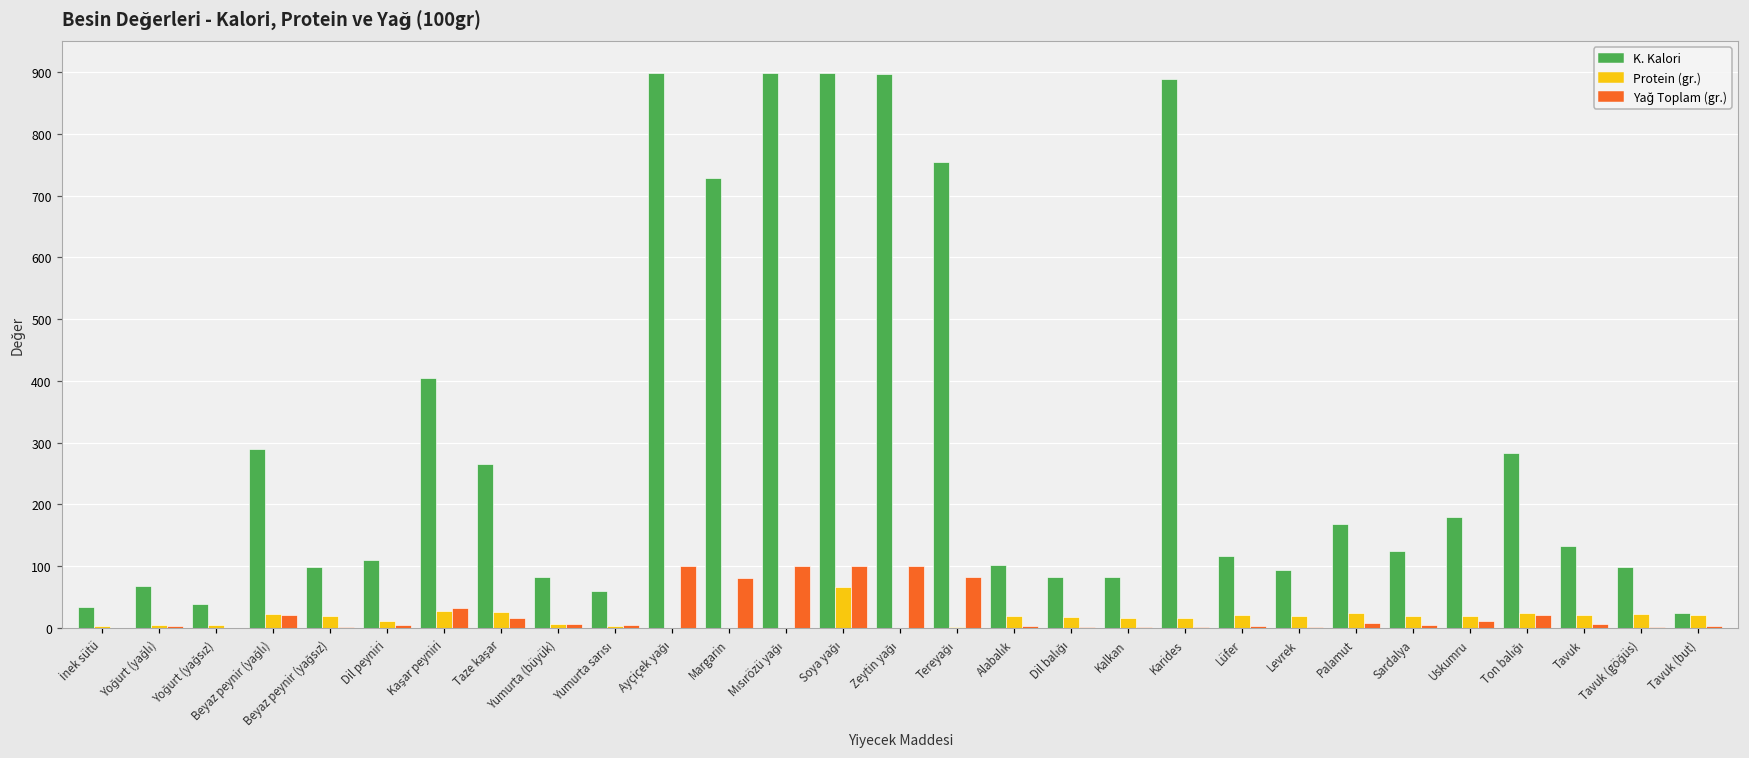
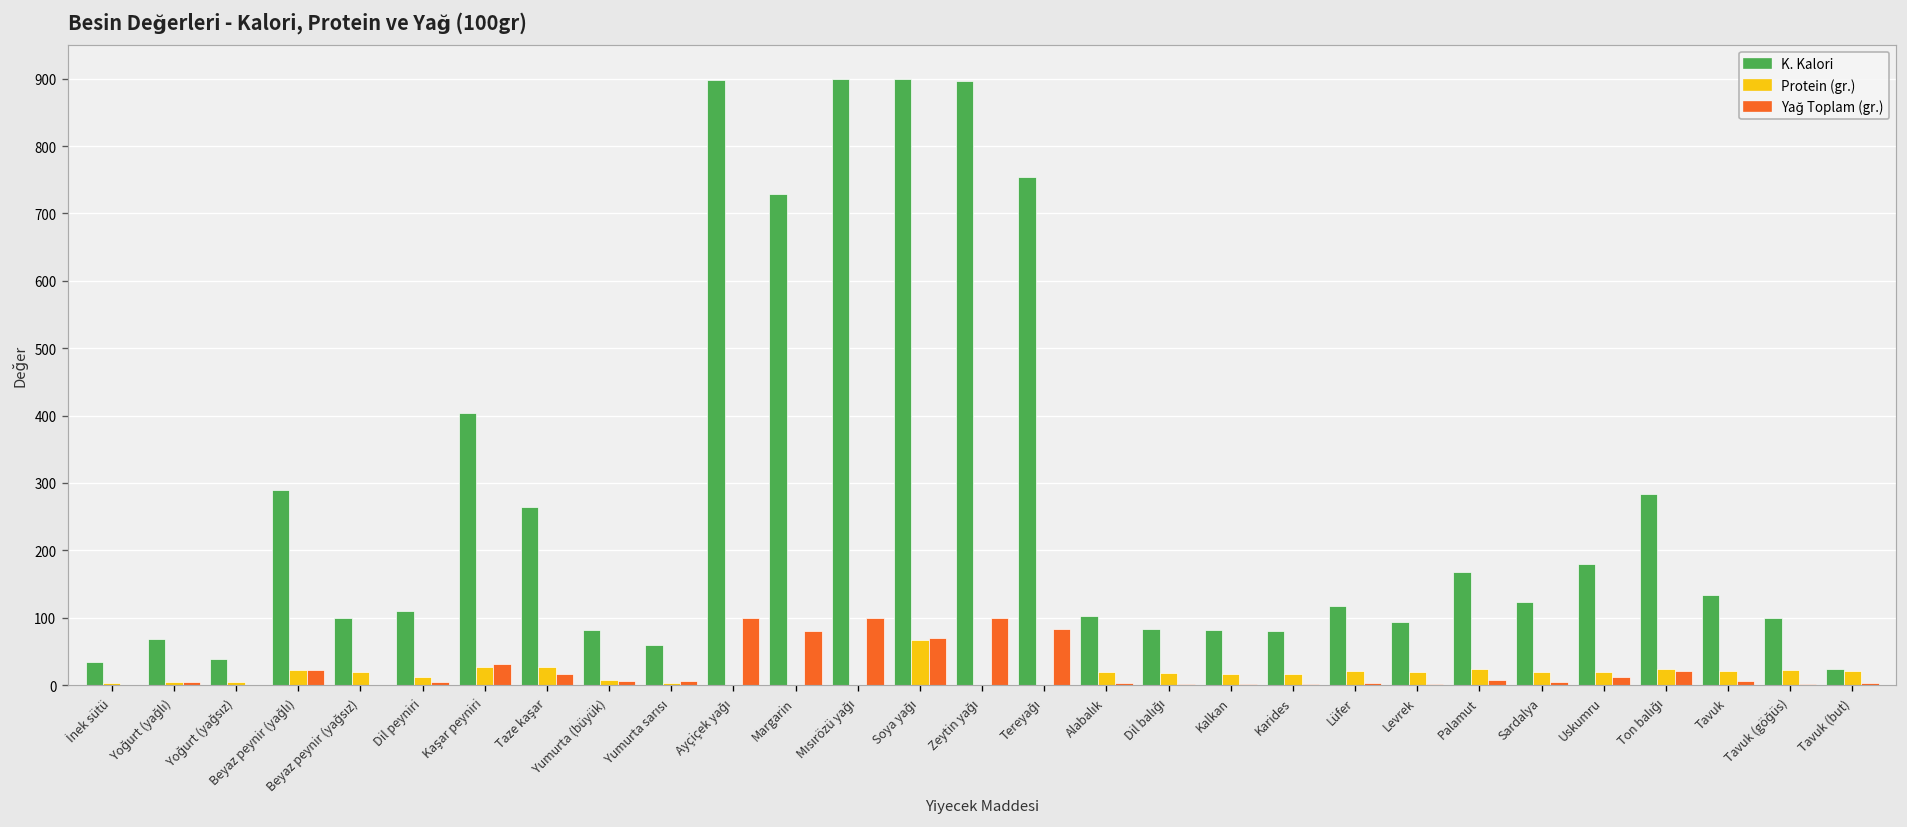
Yağ Toplam (gr.), Soya yağı: 100 -> 70
K. Kalori, Karides: 890 -> 80
